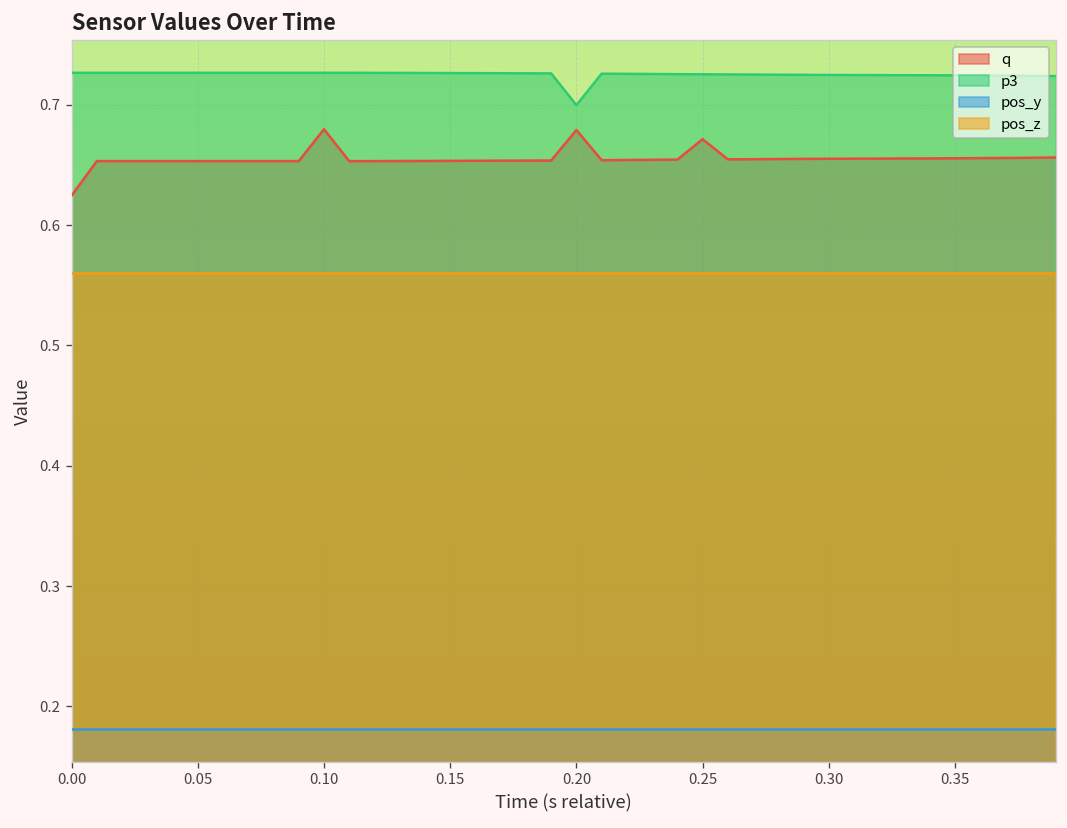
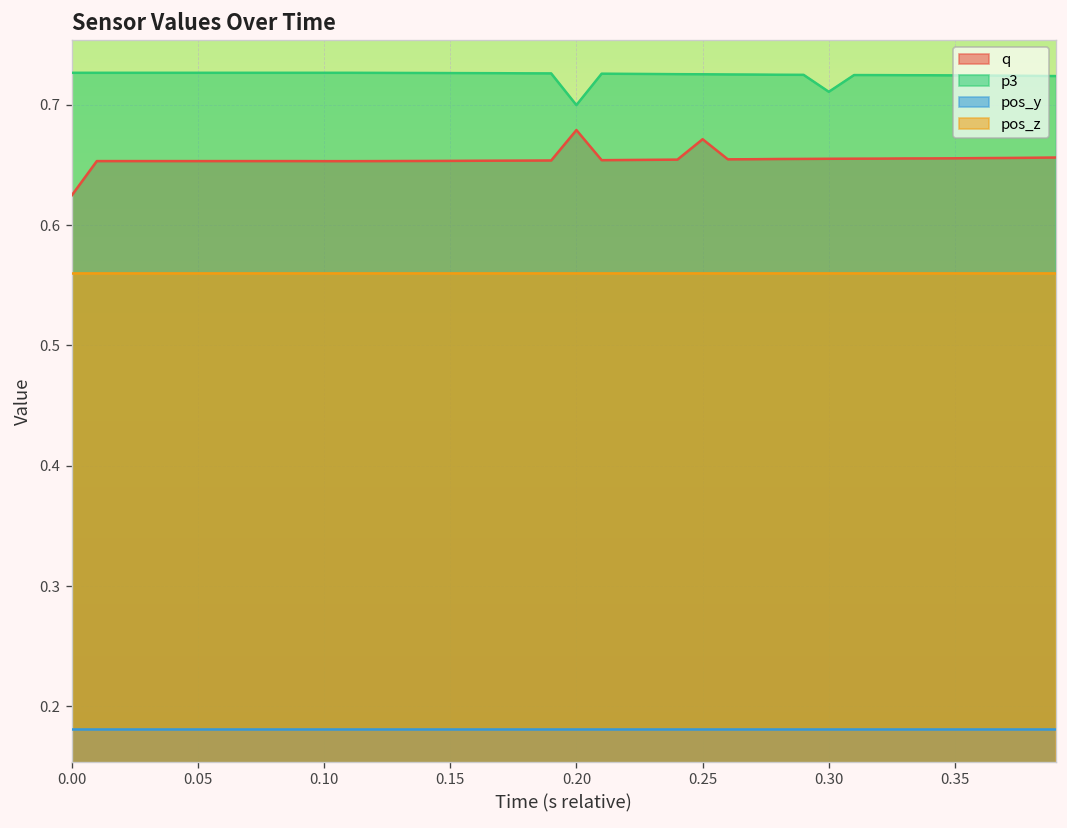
q, 0.10: 0.680 -> 0.653
p3, 0.30: 0.725 -> 0.711
